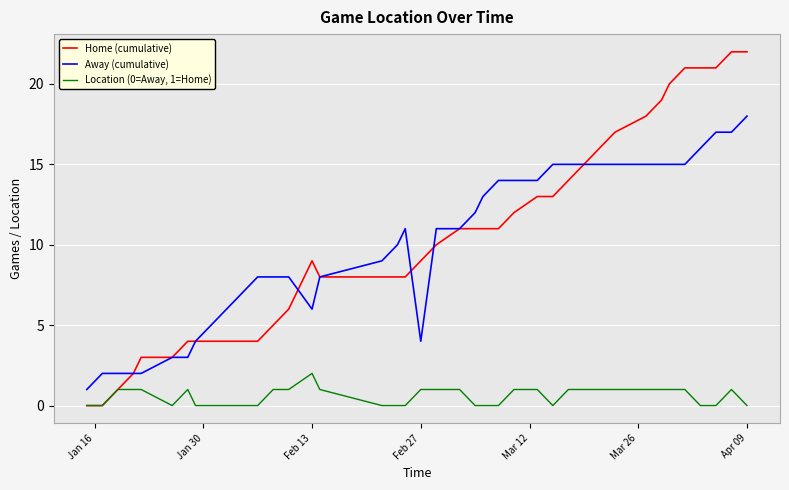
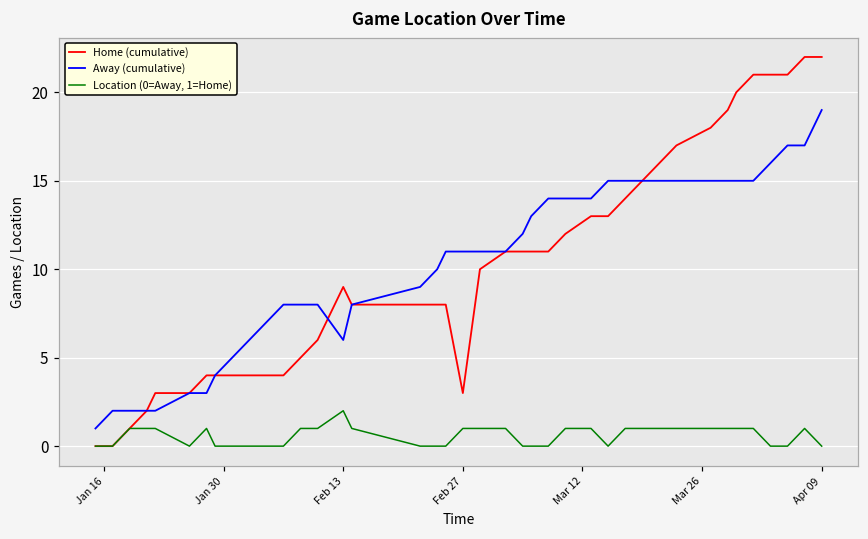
Home (cumulative), Feb 27: 9 -> 3
Away (cumulative), Feb 27: 4 -> 11
Away (cumulative), Apr 09: 18 -> 19
